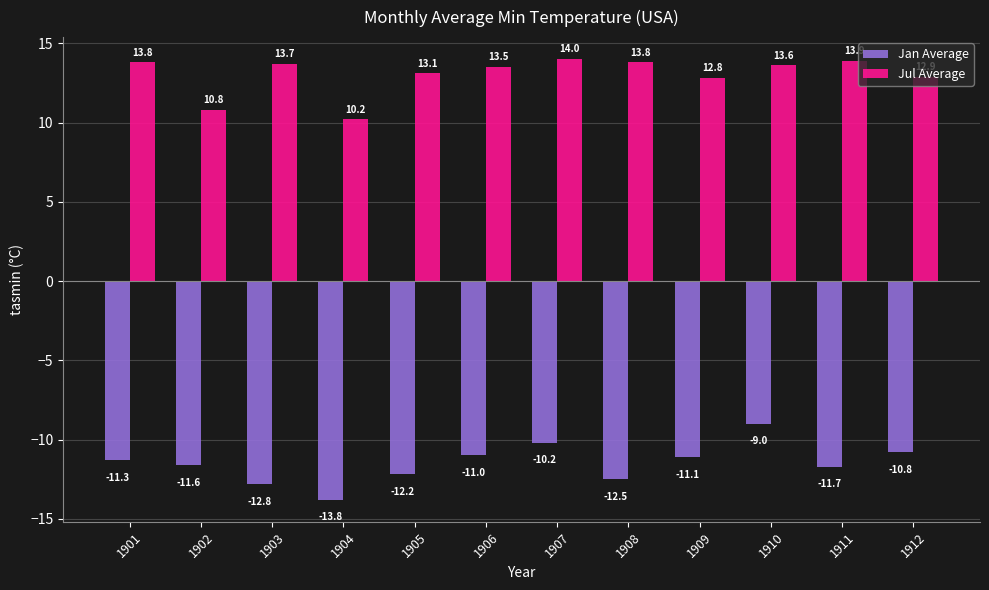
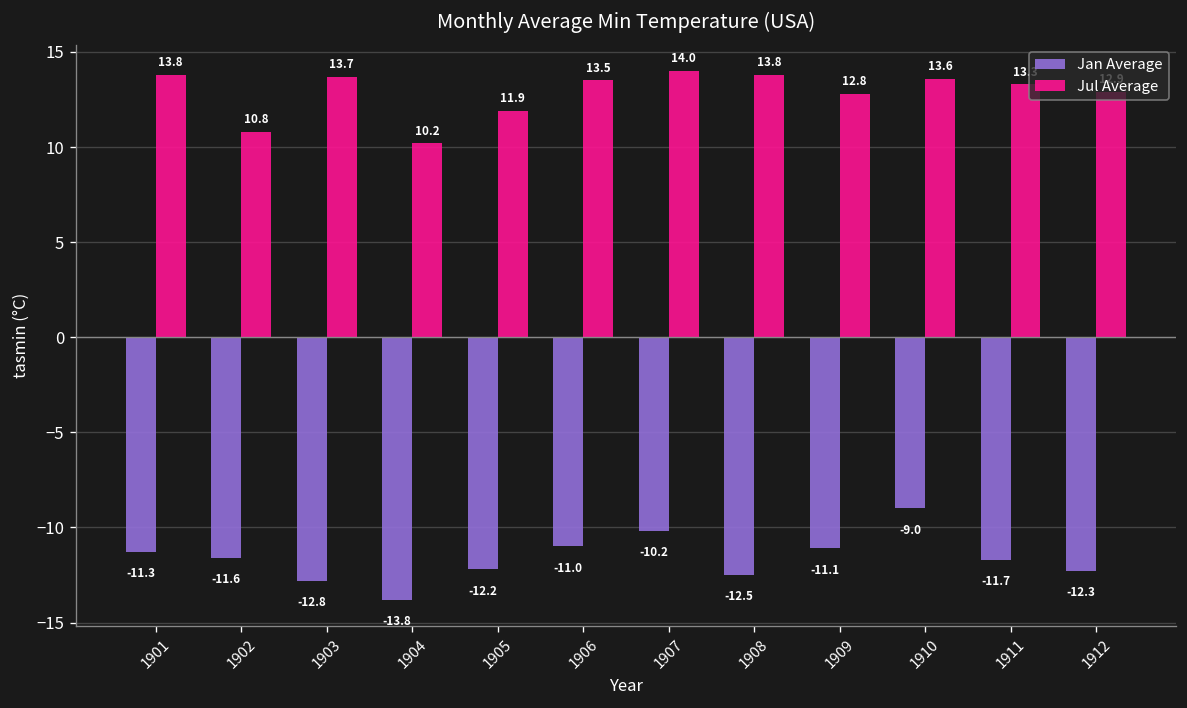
Jul Average, 1905: 13.1 -> 11.9
Jul Average, 1911: 13.9 -> 13.3
Jan Average, 1912: -10.8 -> -12.3
